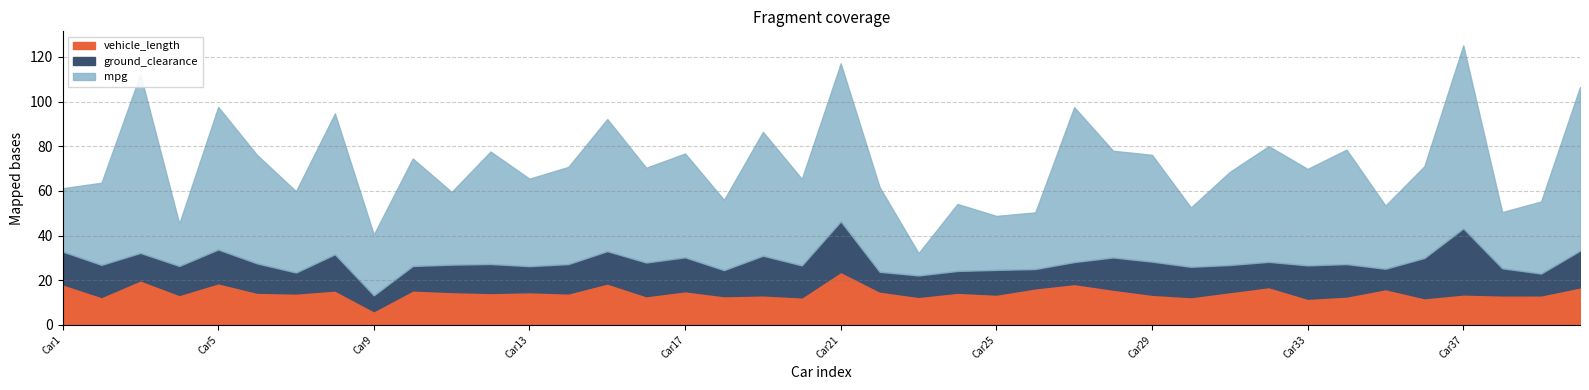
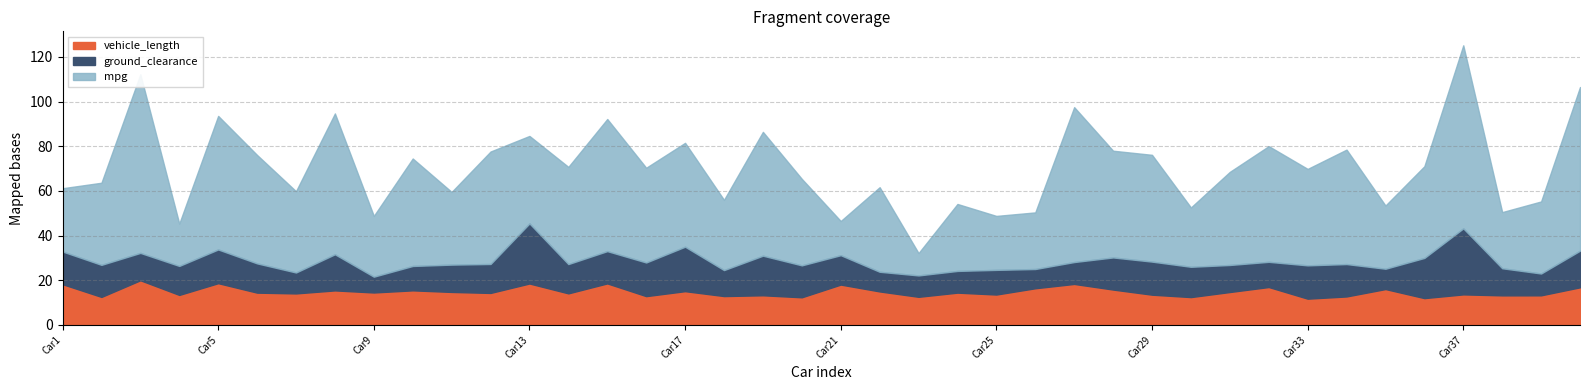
mpg, Car5: 64 -> 60
vehicle_length, Car9: 6 -> 15
vehicle_length, Car13: 15 -> 19
ground_clearance, Car13: 12 -> 27
ground_clearance, Car17: 15 -> 20
vehicle_length, Car21: 24 -> 18
ground_clearance, Car21: 23 -> 13
mpg, Car21: 71 -> 15
